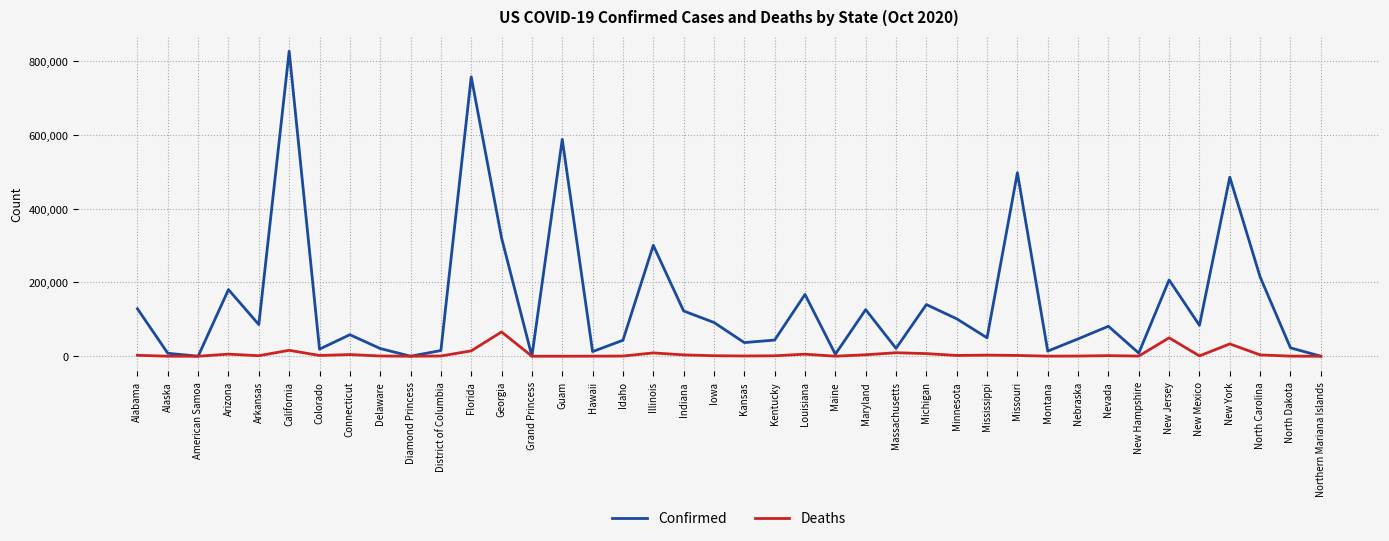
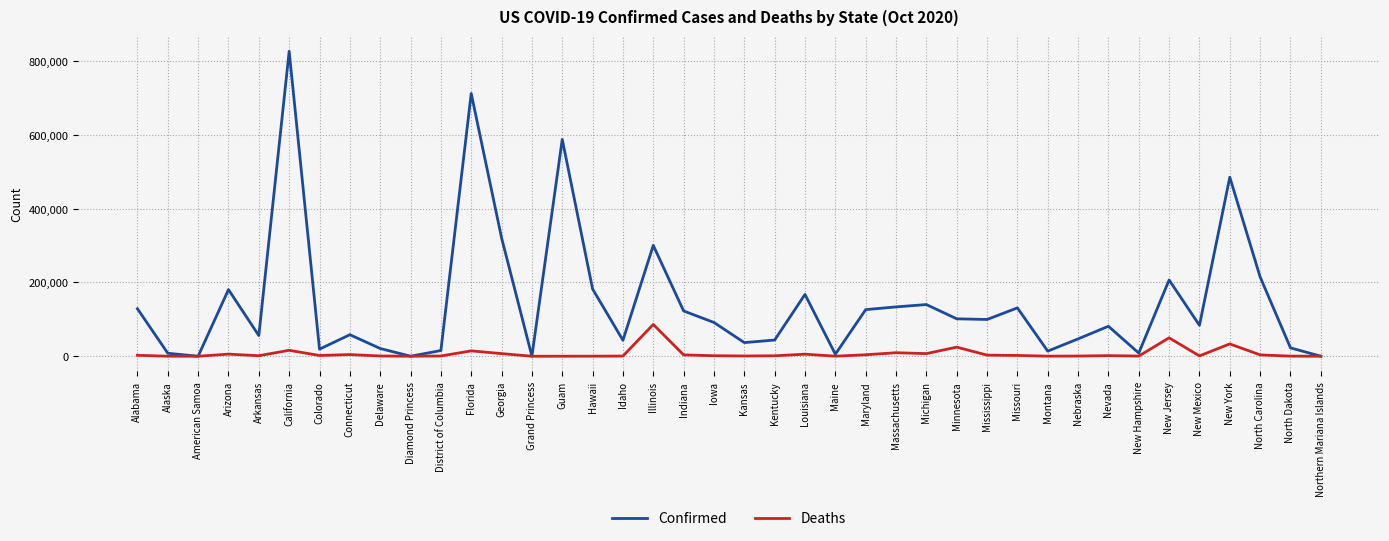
Confirmed, Arkansas: 90,000 -> 60,000
Confirmed, Florida: 760,000 -> 710,000
Deaths, Georgia: 70,000 -> 10,000
Confirmed, Hawaii: 10,000 -> 180,000
Deaths, Illinois: 10,000 -> 90,000
Confirmed, Massachusetts: 20,000 -> 130,000
Deaths, Minnesota: 0 -> 20,000
Confirmed, Mississippi: 50,000 -> 100,000
Confirmed, Missouri: 500,000 -> 130,000
